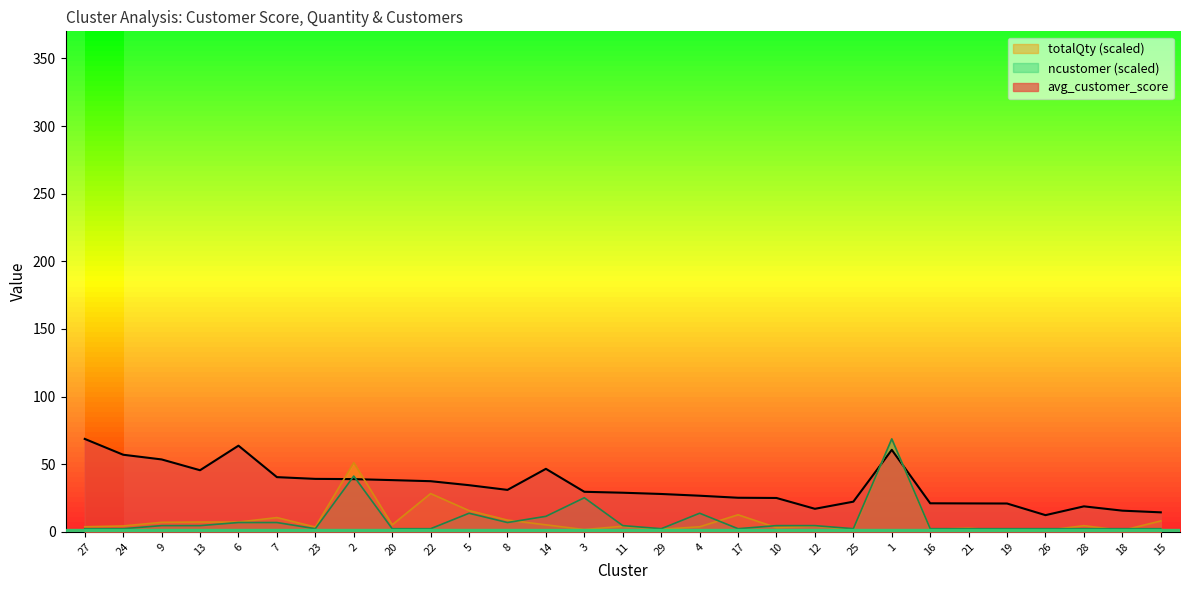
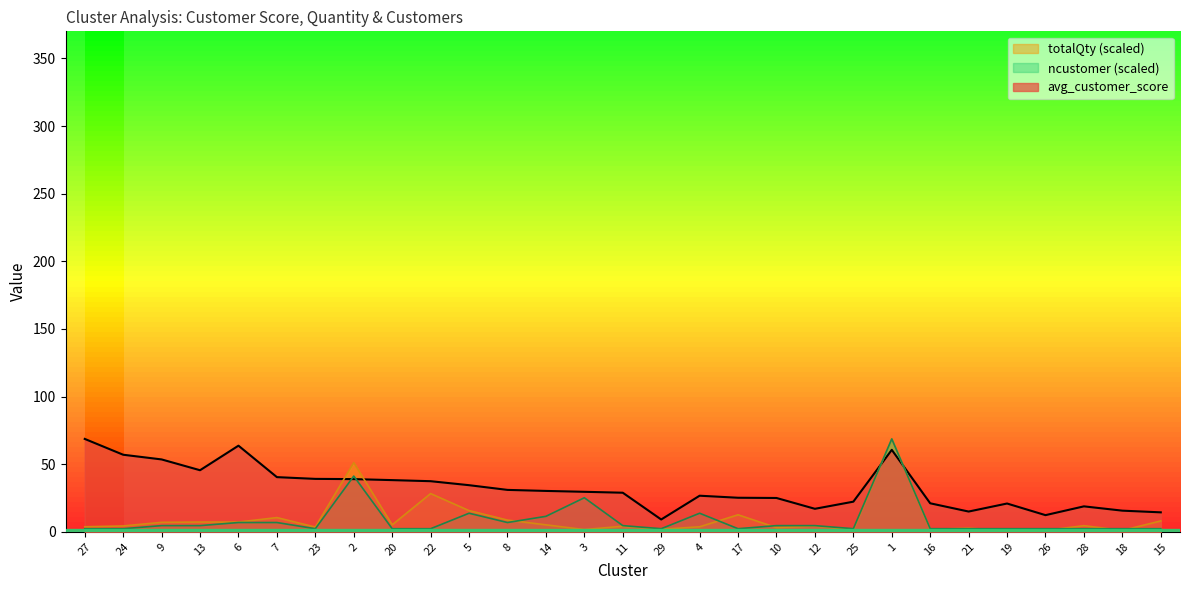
avg_customer_score, 14: 47 -> 30
avg_customer_score, 29: 28 -> 9
avg_customer_score, 21: 21 -> 15
